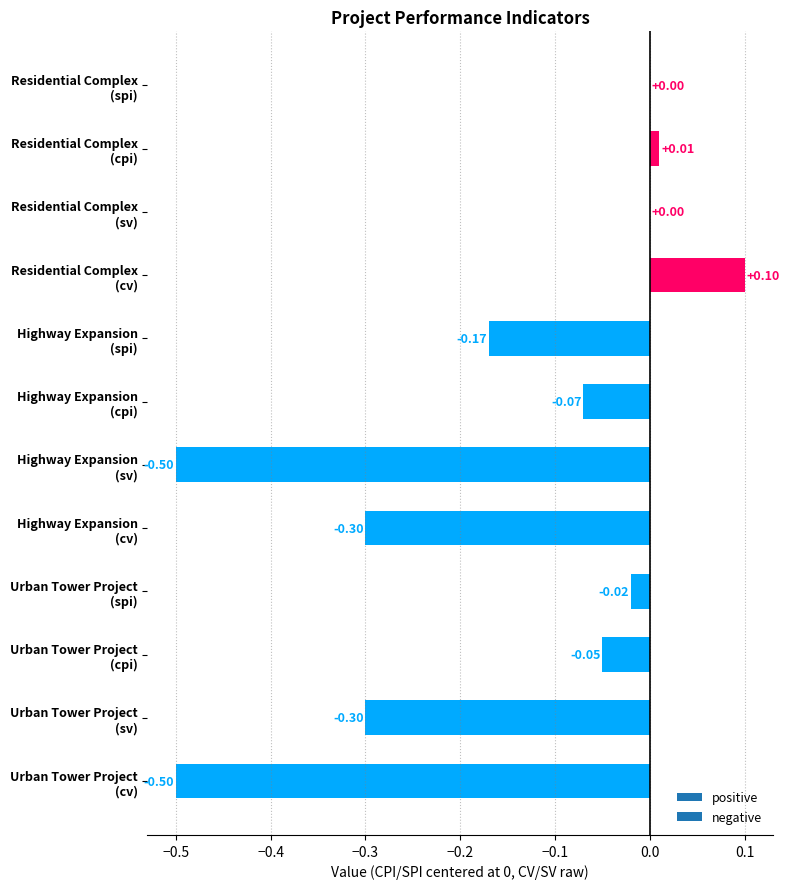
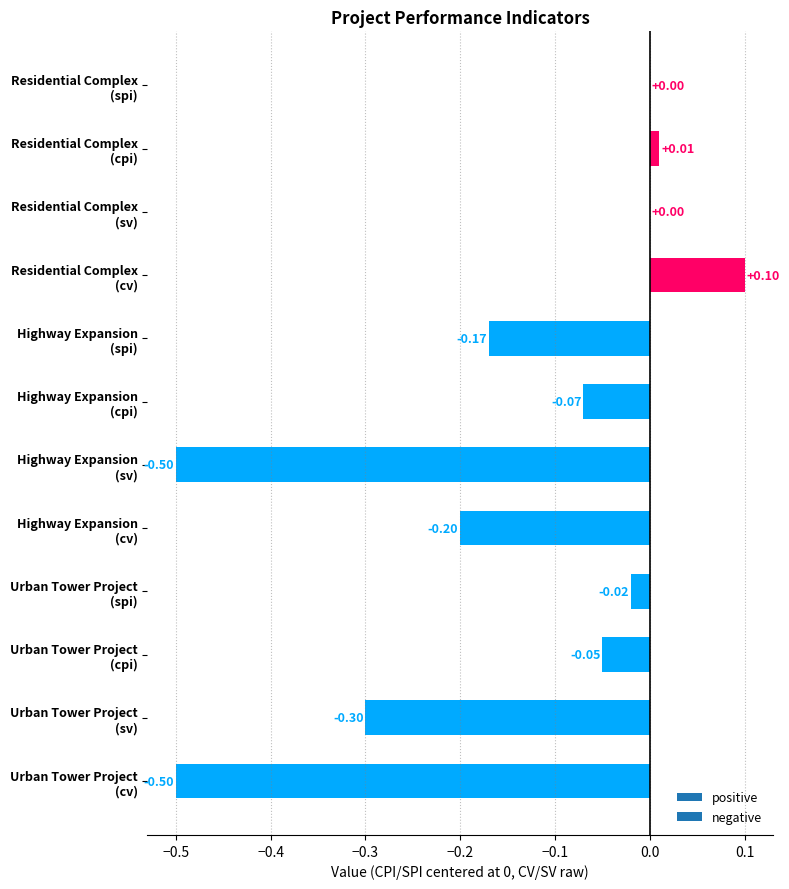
Highway Expansion (cv): -0.30 -> -0.20
